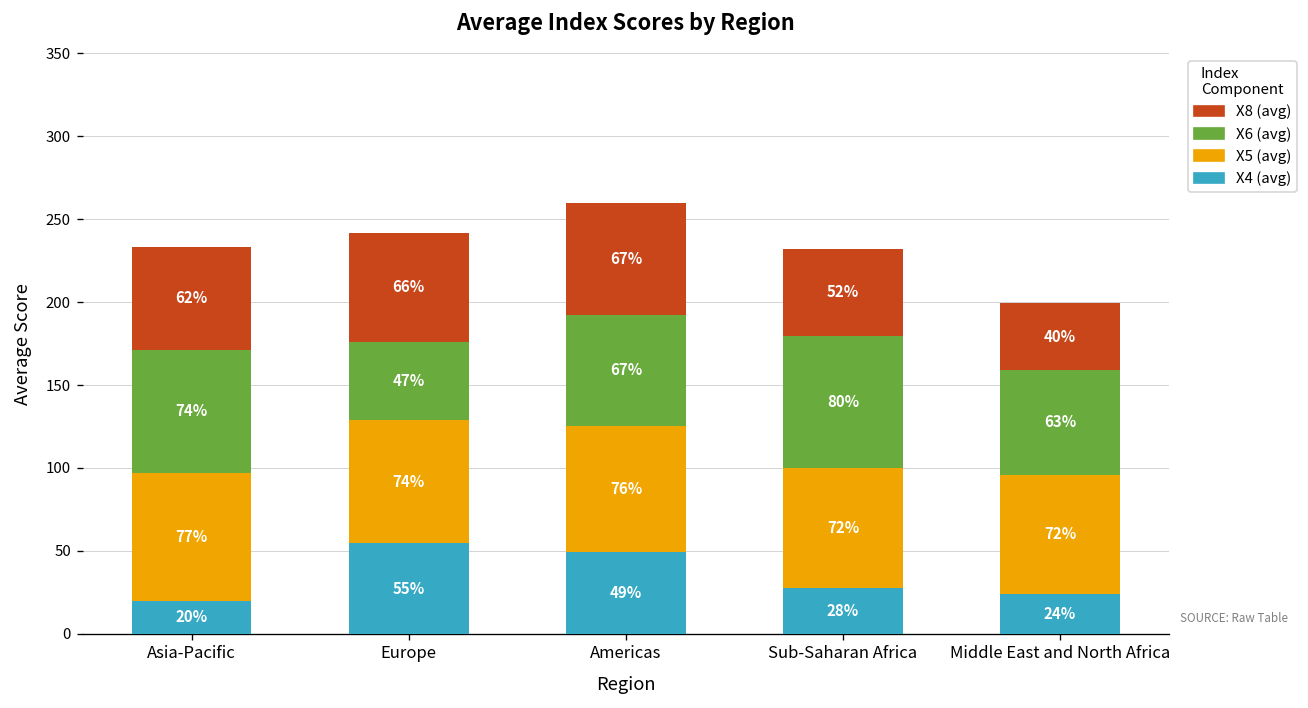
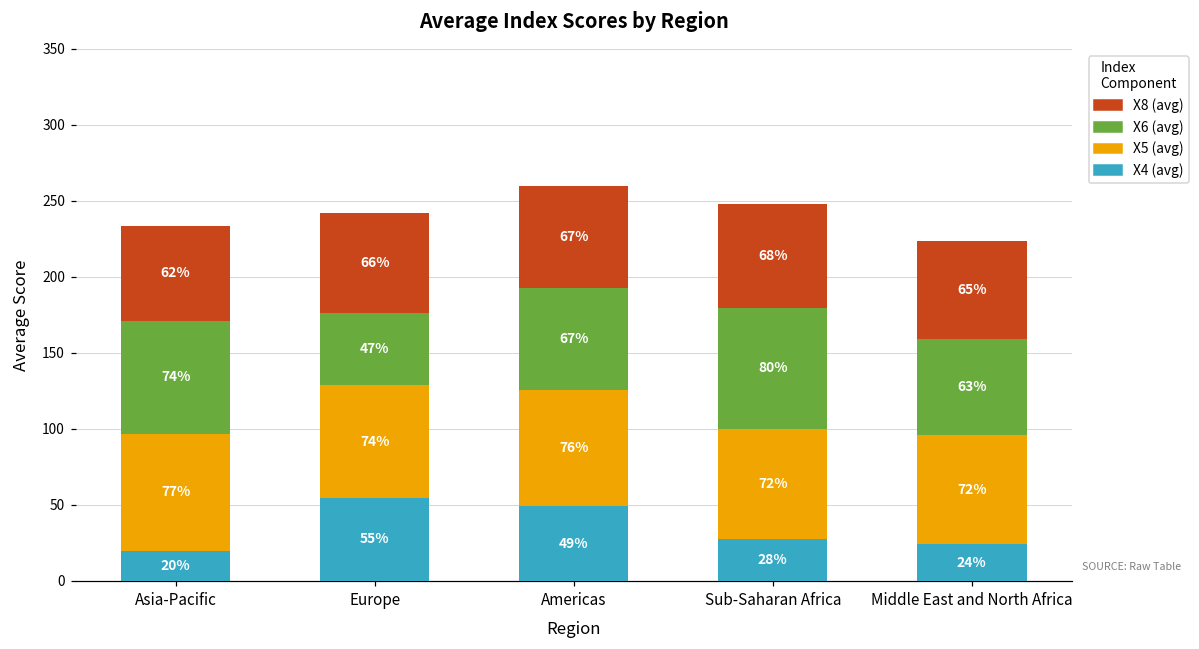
X8 (avg), Sub-Saharan Africa: 52% -> 68%
X8 (avg), Middle East and North Africa: 40% -> 65%
